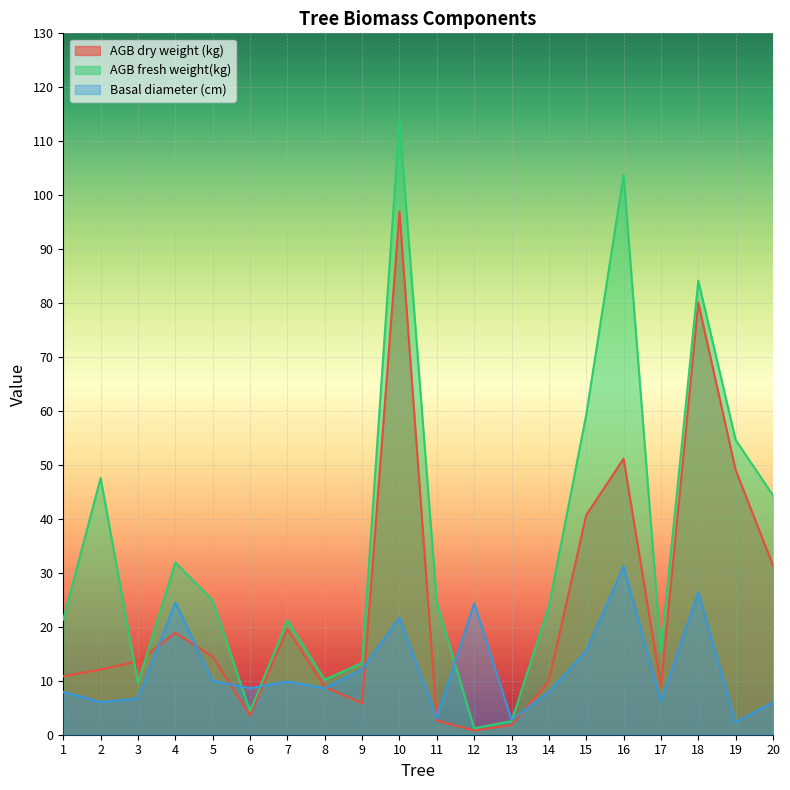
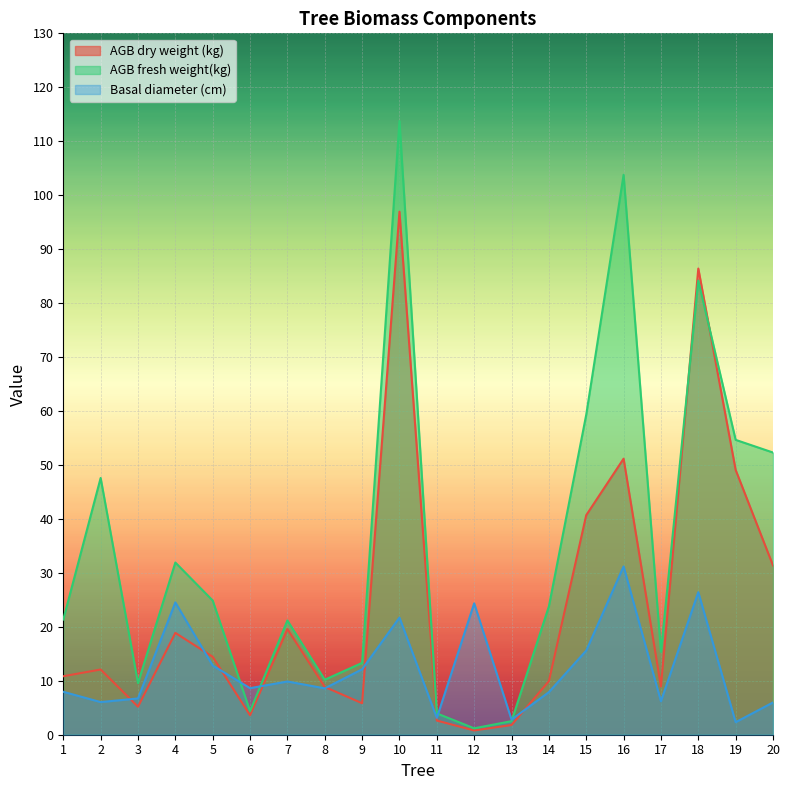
AGB dry weight (kg), 3: 14 -> 5
Basal diameter (cm), 5: 10 -> 13
AGB fresh weight(kg), 11: 24 -> 4
AGB dry weight (kg), 18: 80 -> 86
AGB fresh weight(kg), 20: 44 -> 52
